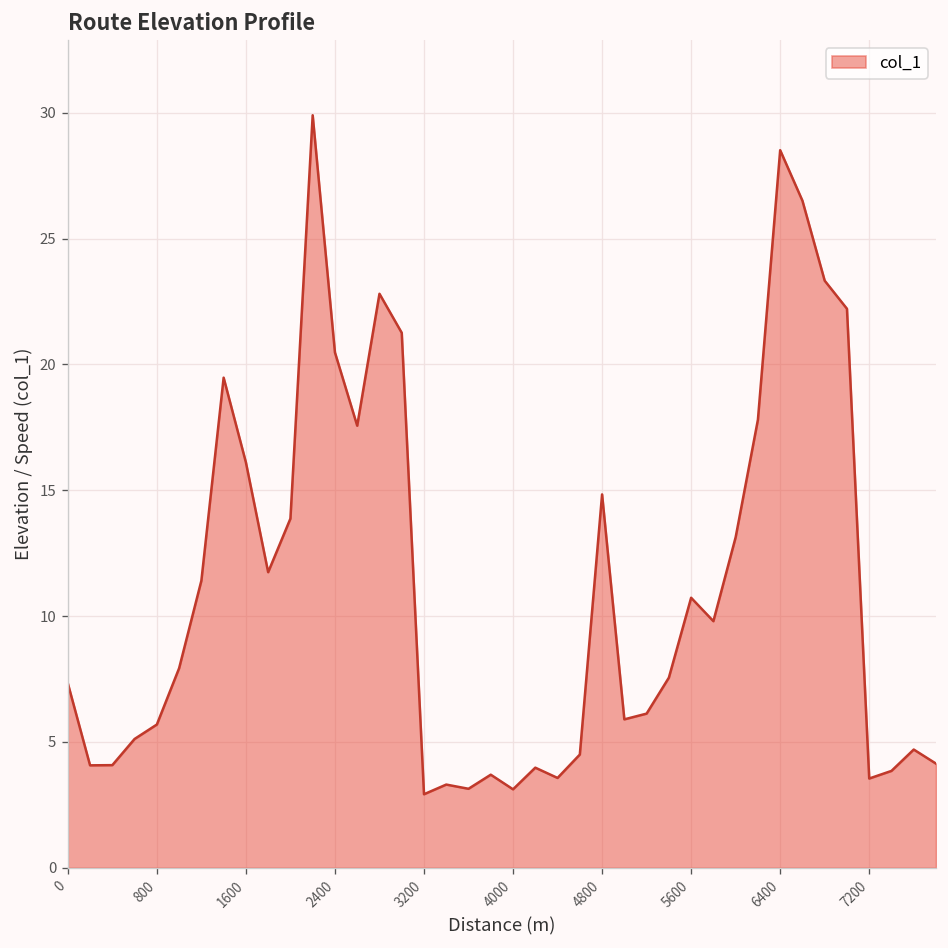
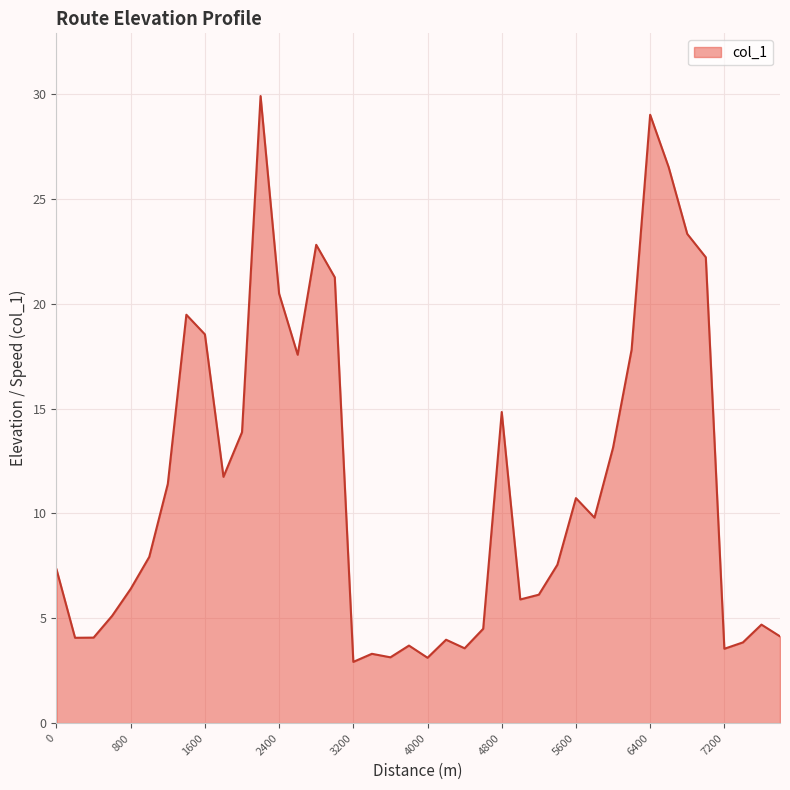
800: 5.7 -> 6.4
1600: 16.1 -> 18.5
6400: 28.5 -> 29.0
